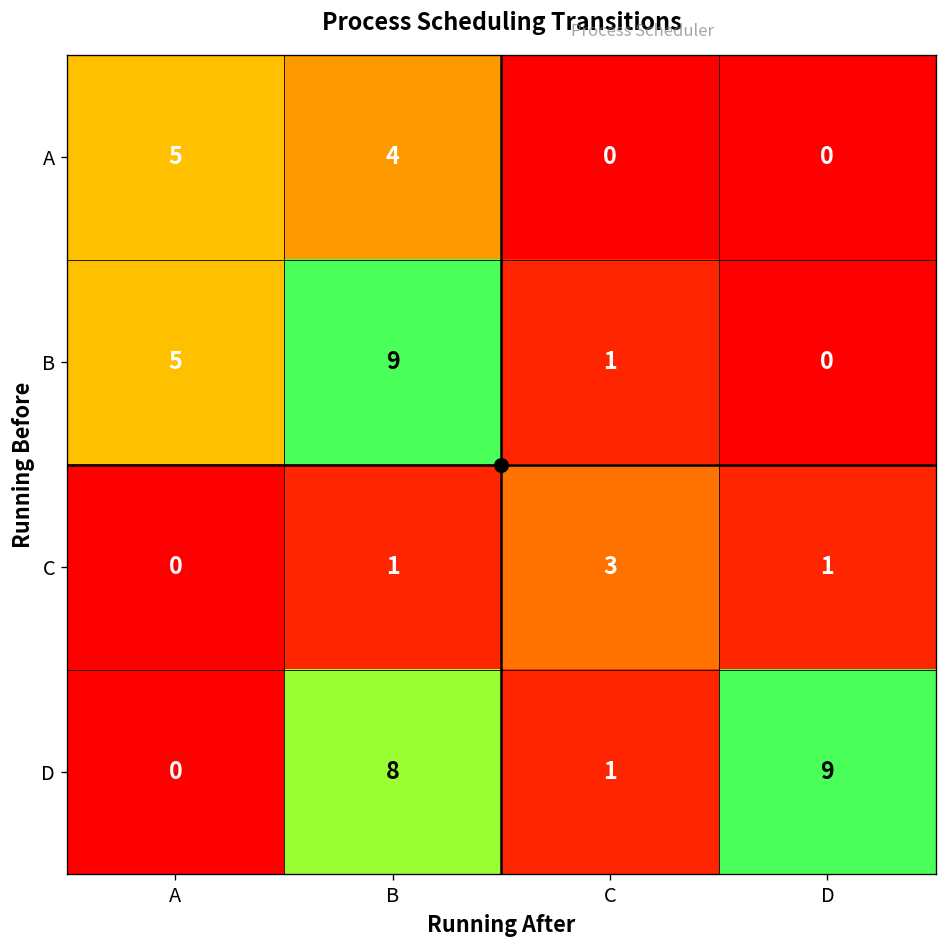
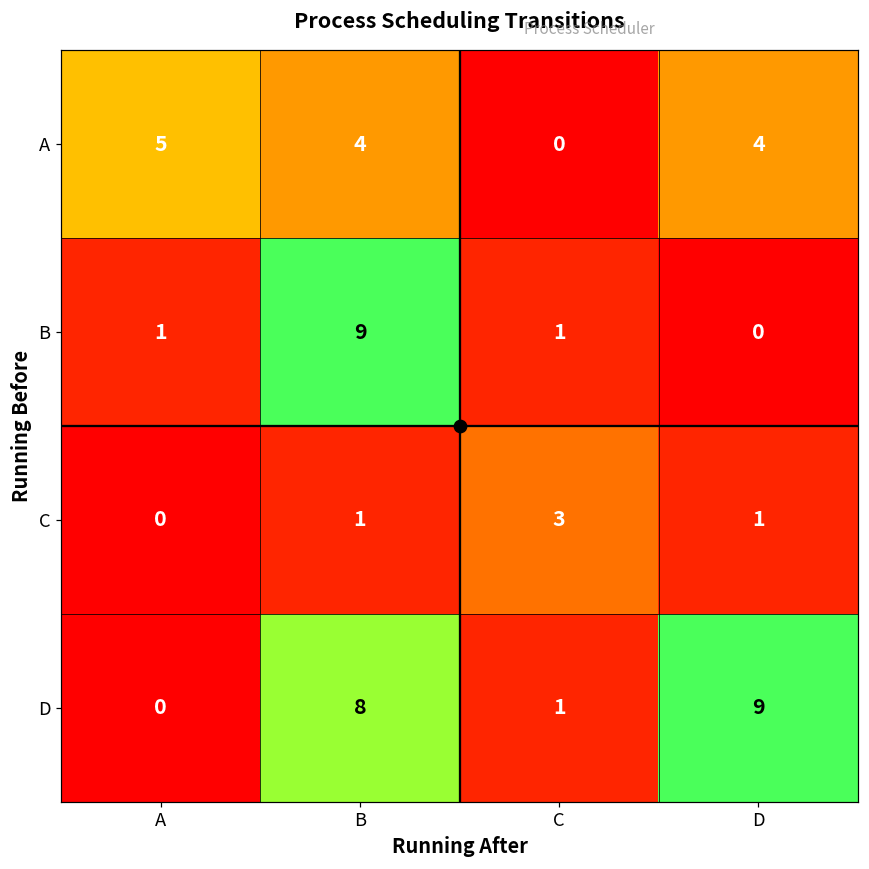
A, D: 0 -> 4
B, A: 5 -> 1
